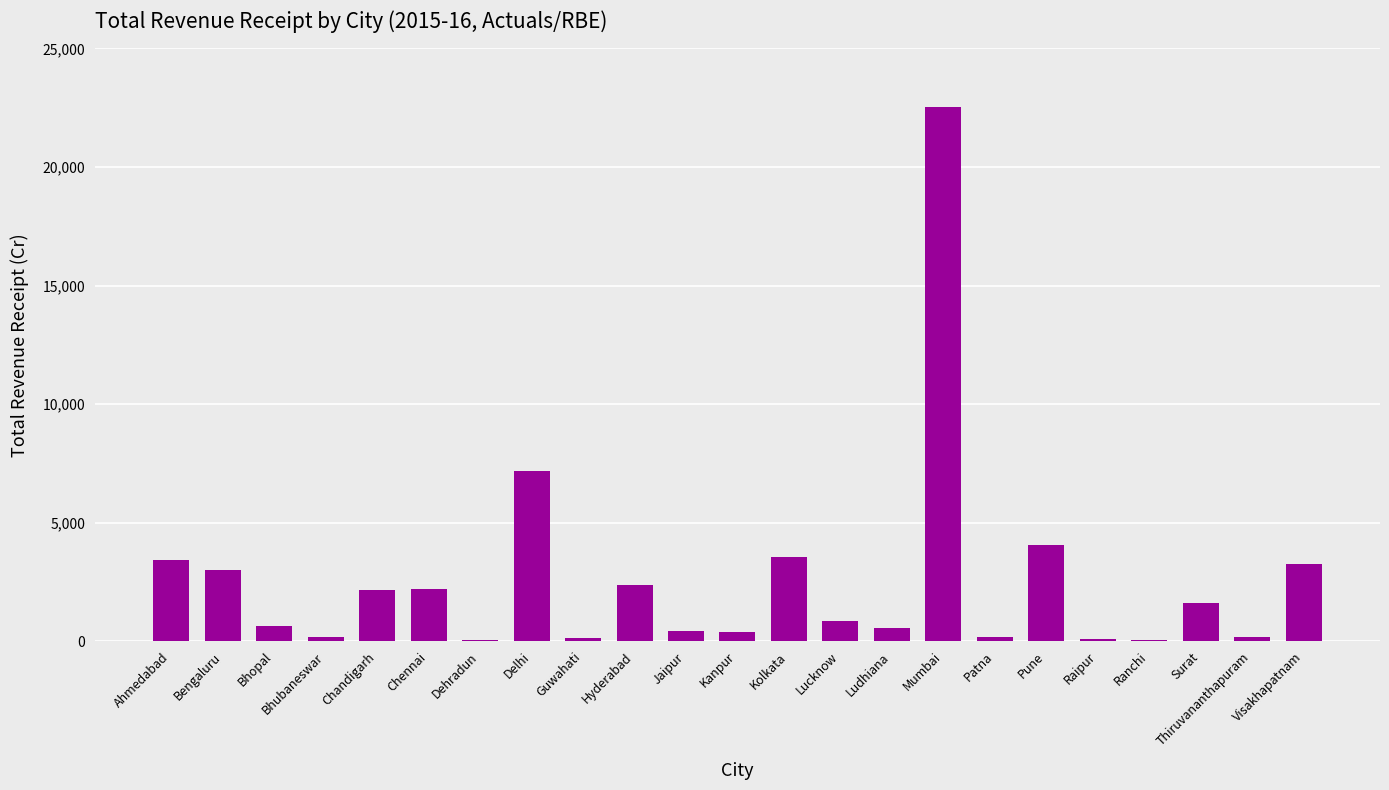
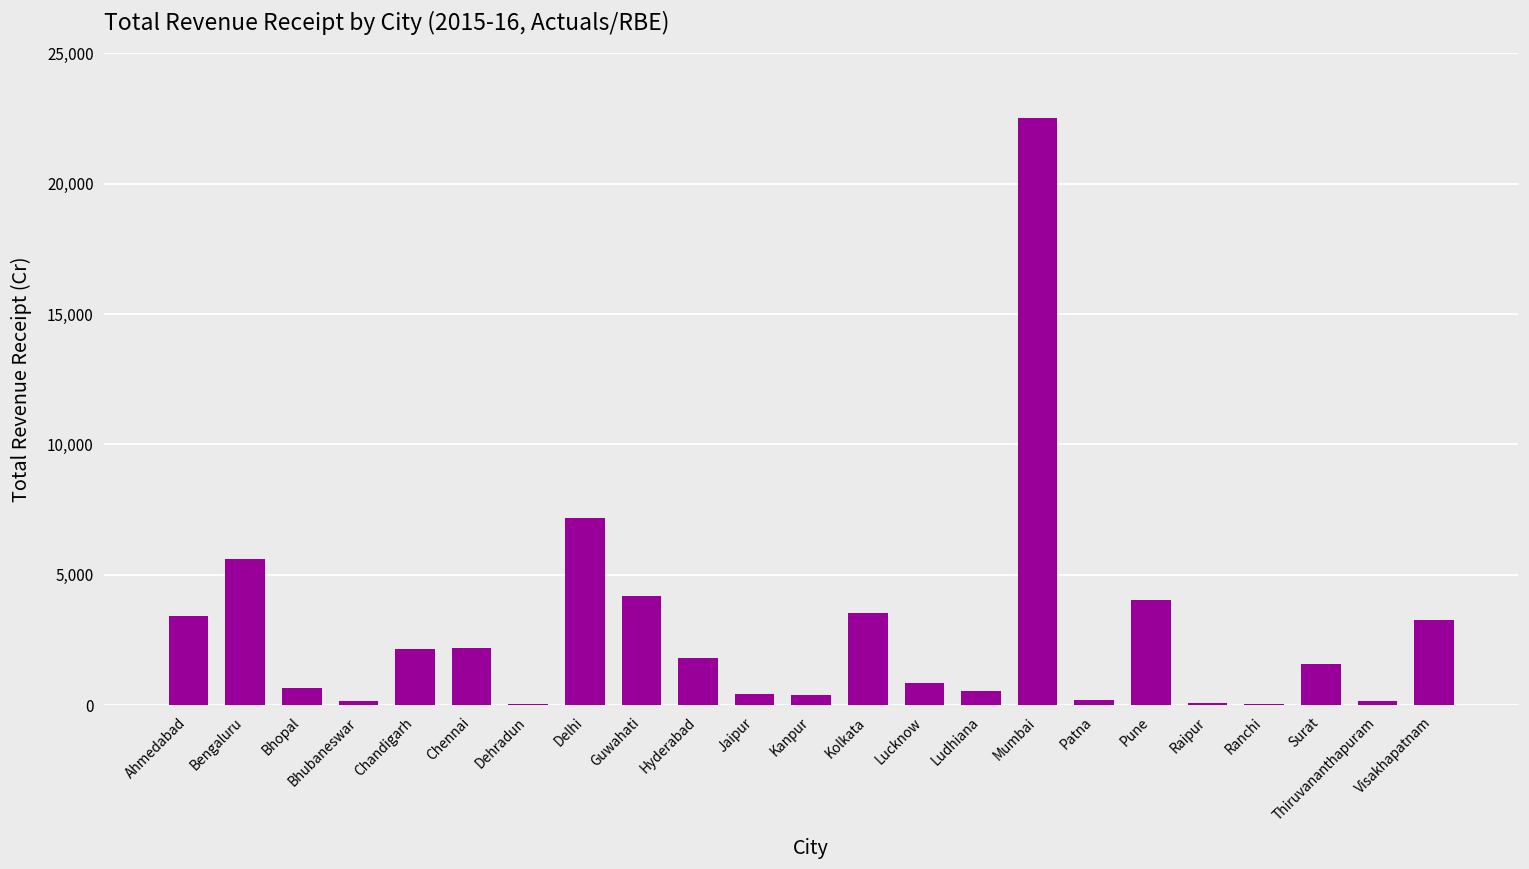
Bengaluru: 3,000 -> 5,600
Guwahati: 100 -> 4,200
Hyderabad: 2,400 -> 1,800
